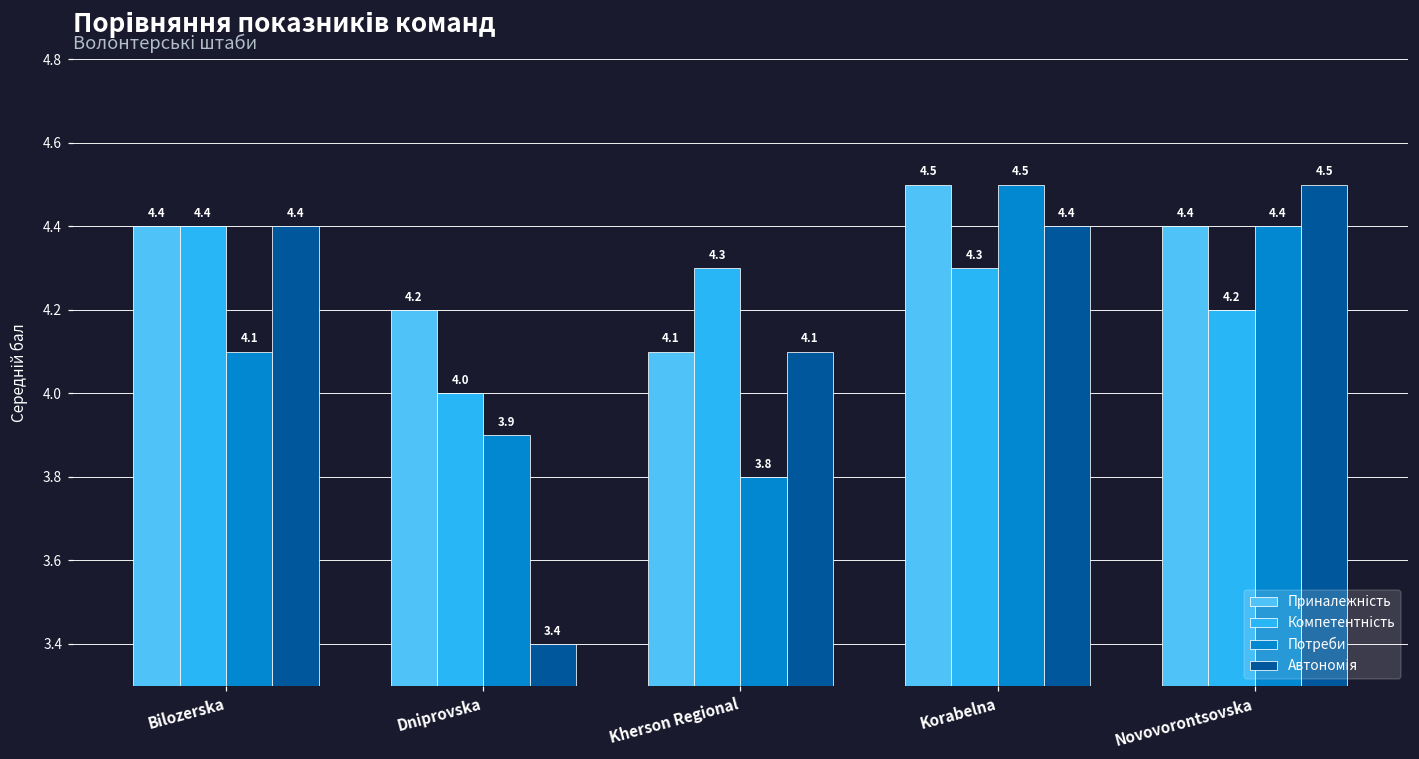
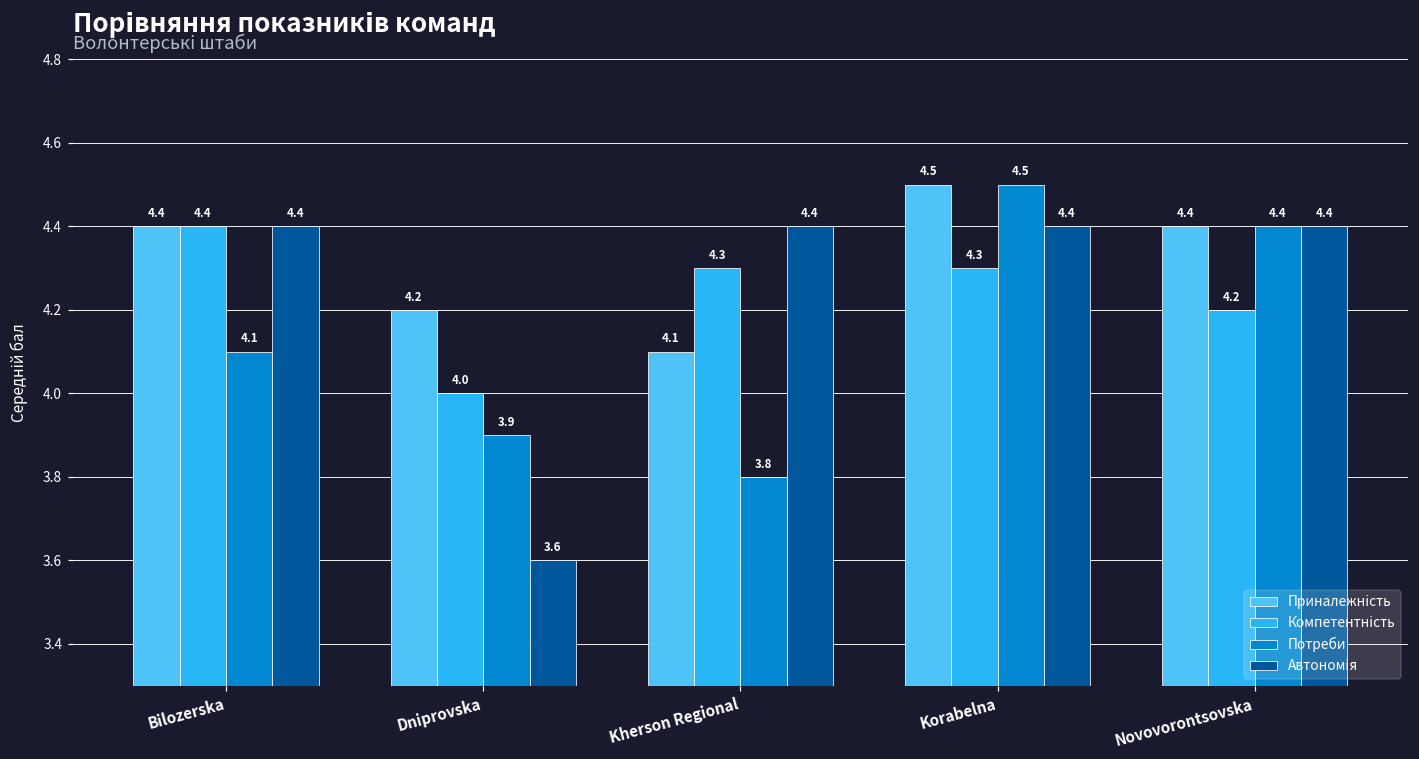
Автономія, Dniprovska: 3.4 -> 3.6
Автономія, Kherson Regional: 4.1 -> 4.4
Автономія, Novovorontsovska: 4.5 -> 4.4
